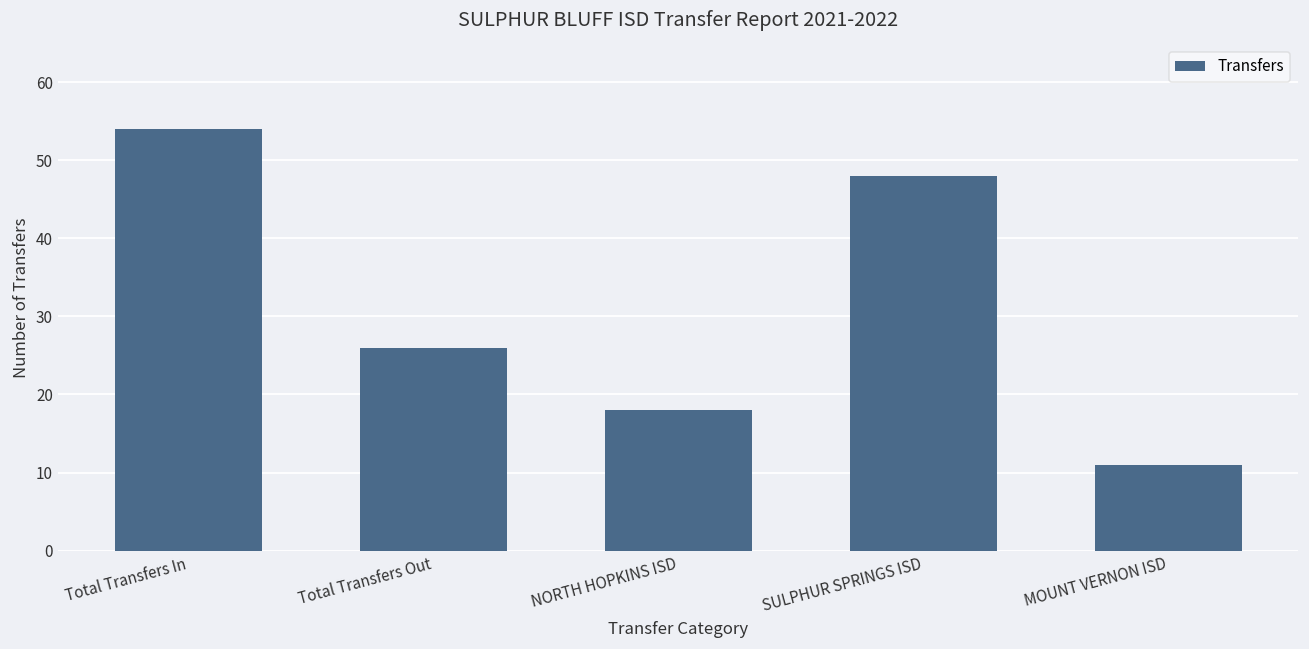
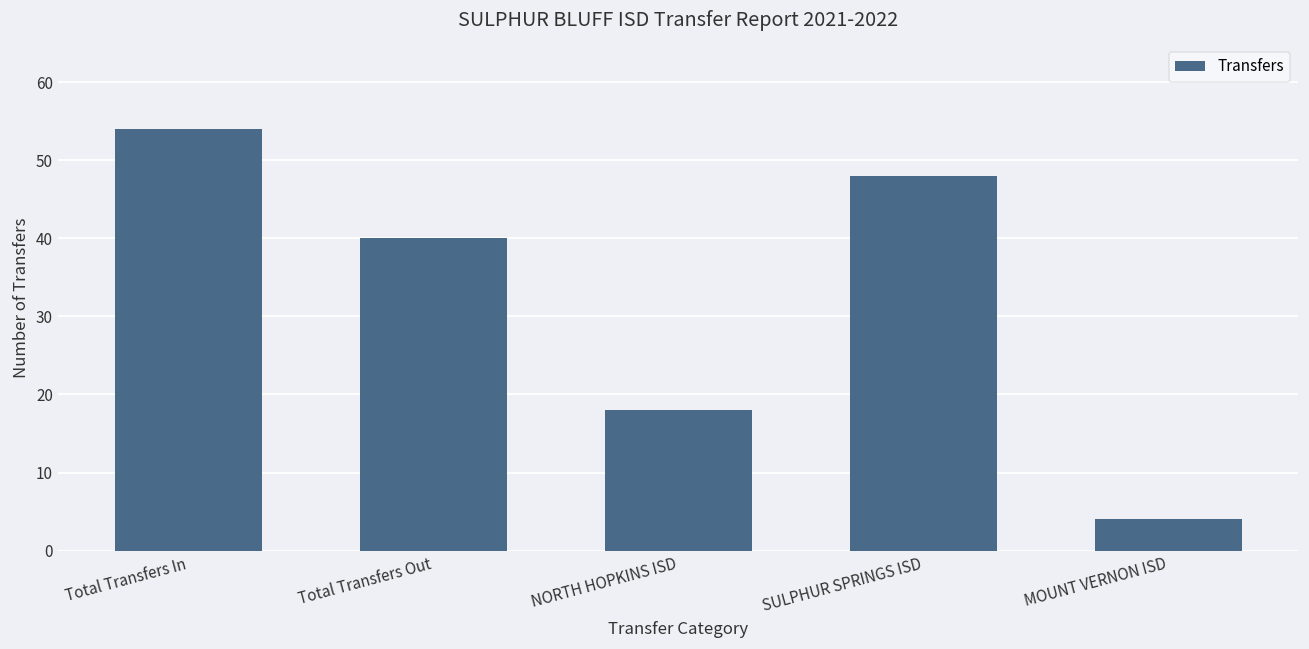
Total Transfers Out: 26 -> 40
MOUNT VERNON ISD: 11 -> 4
